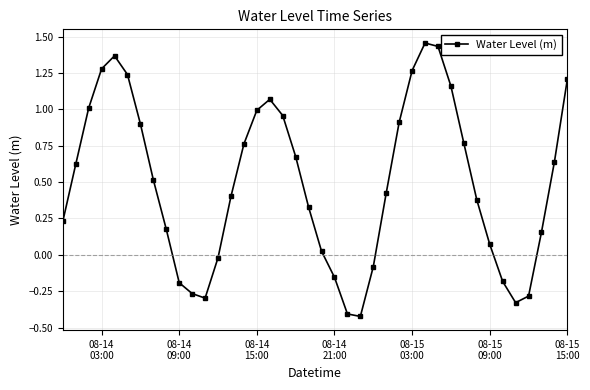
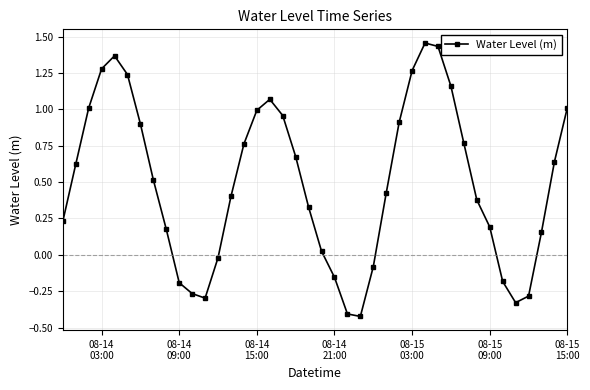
08-15 09:00: 0.07 -> 0.19
08-15 15:00: 1.21 -> 1.01
